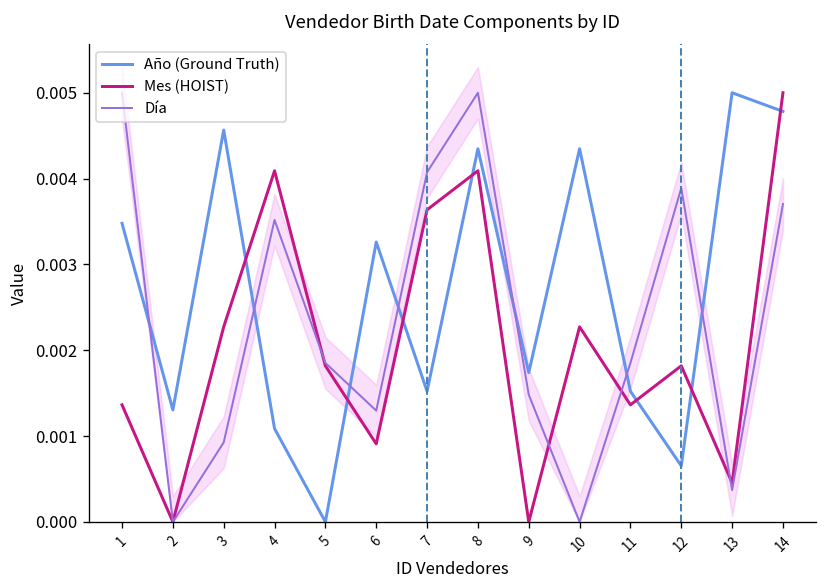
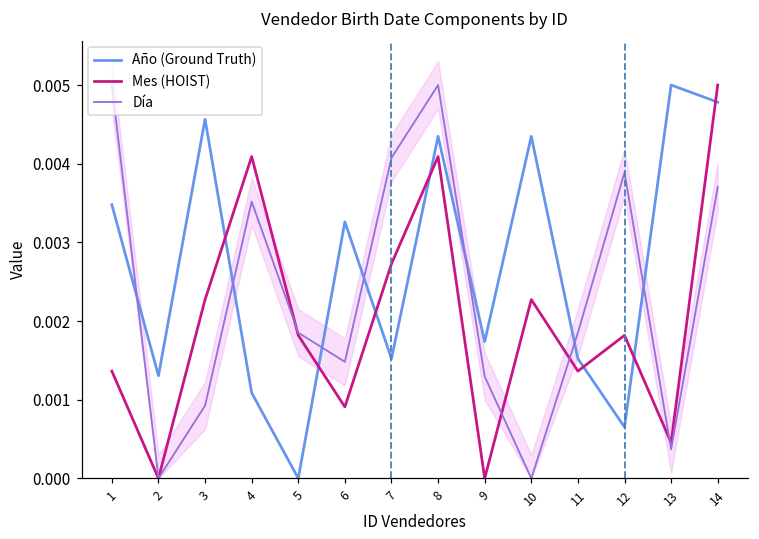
Día, 6: 0.0013 -> 0.0015
Mes (HOIST), 7: 0.0036 -> 0.0027
Día, 9: 0.0015 -> 0.0013
